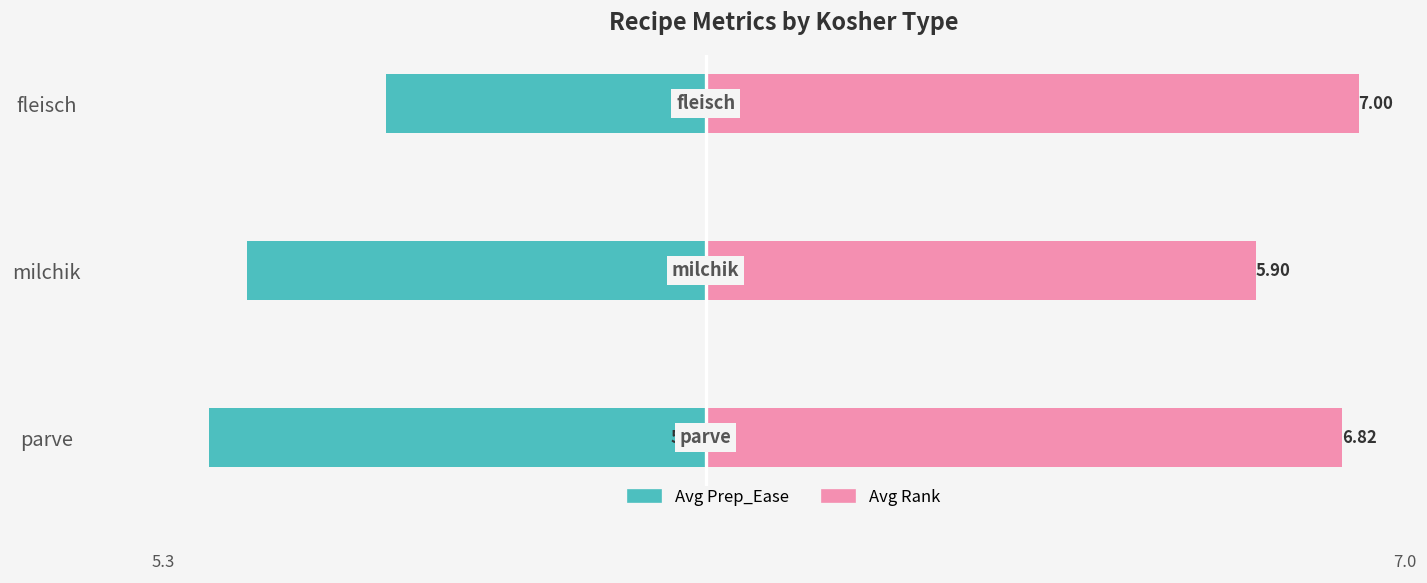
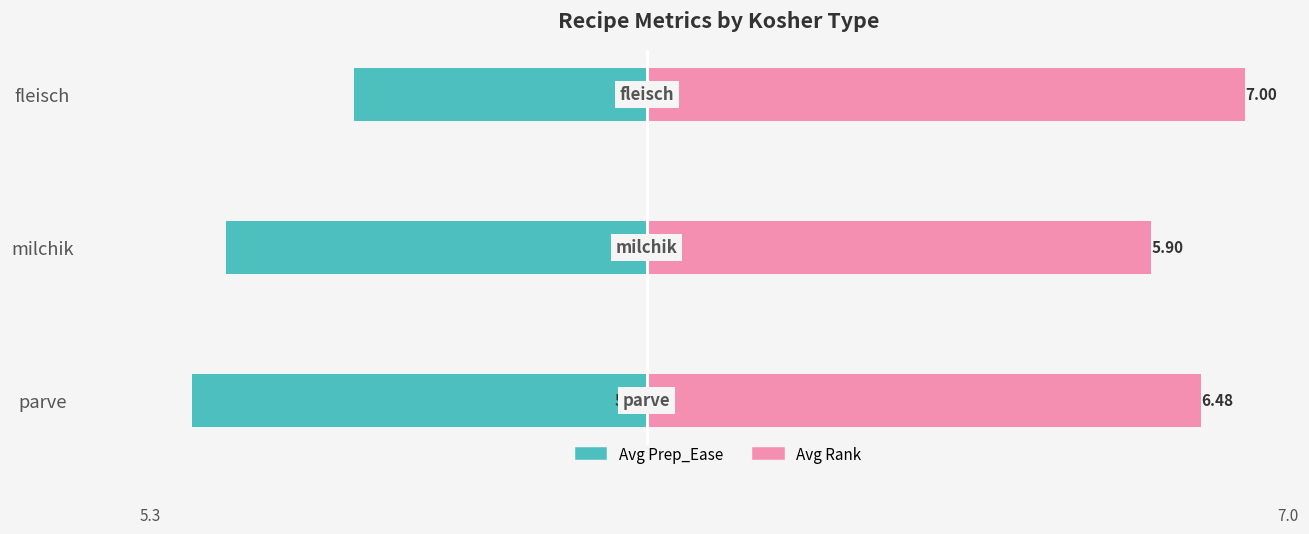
Avg Rank, parve: 6.82 -> 6.48
